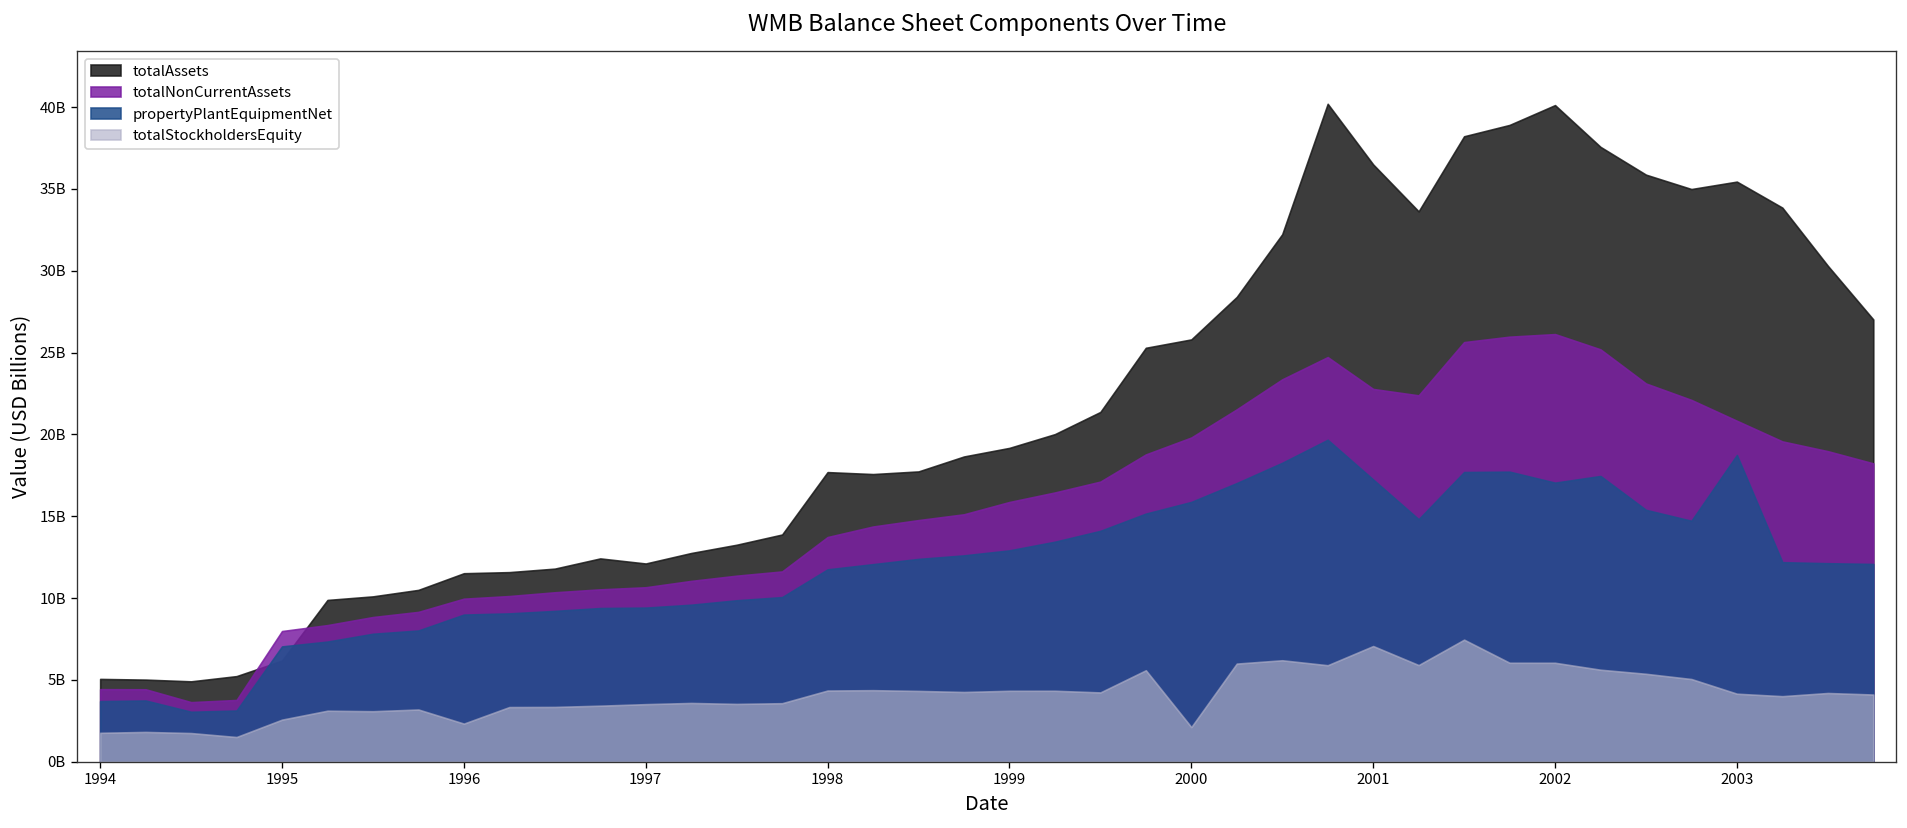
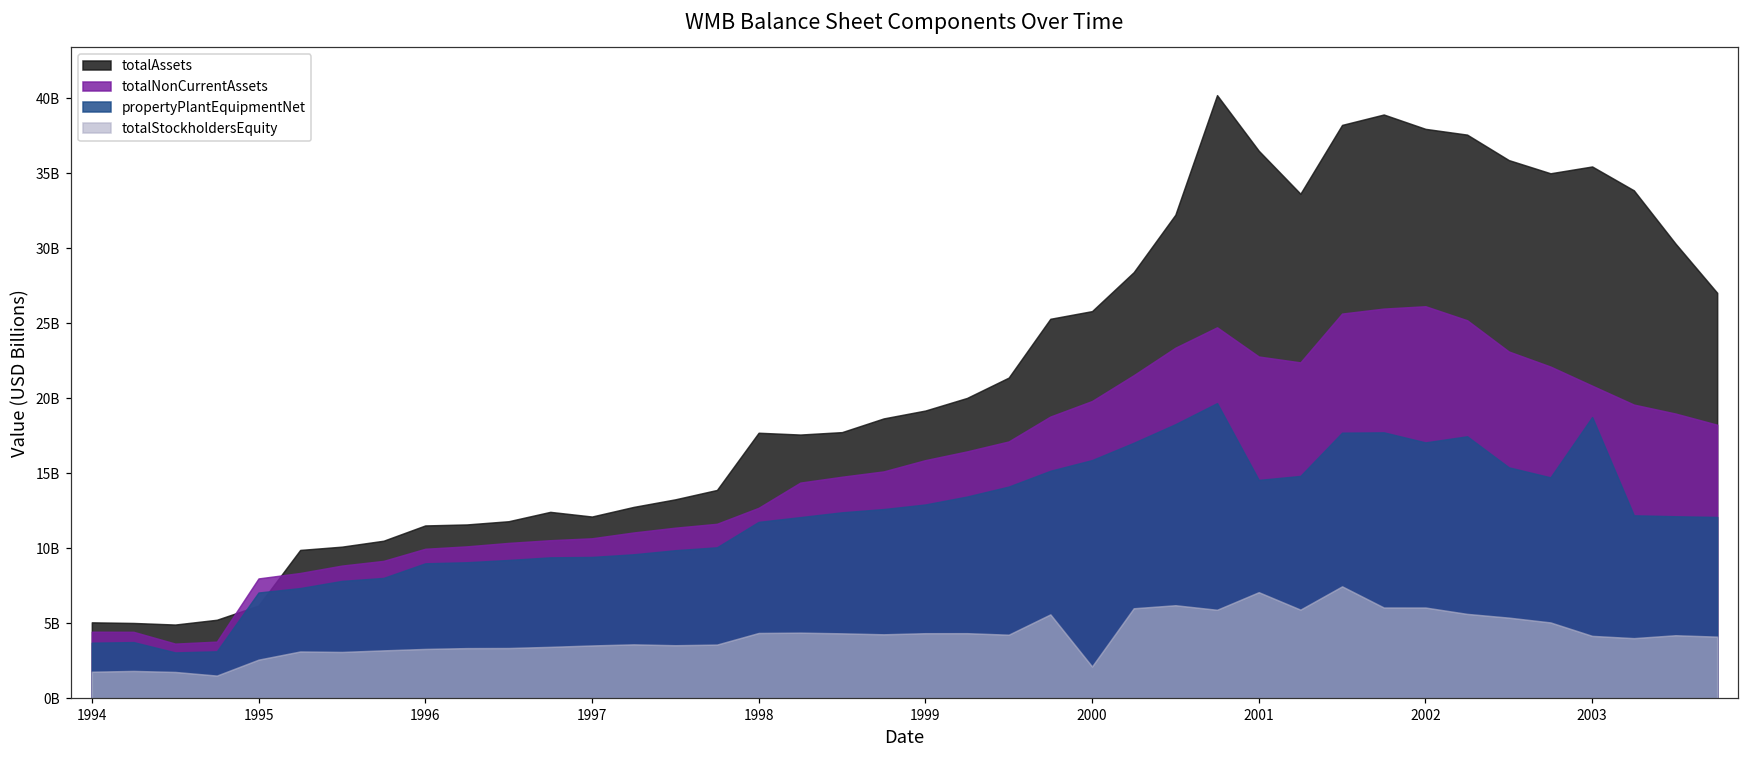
totalStockholdersEquity, 1996: 2300000000 -> 3300000000
totalNonCurrentAssets, 1998: 13700000000 -> 12700000000
propertyPlantEquipmentNet, 2001: 17200000000 -> 14500000000
totalAssets, 2002: 40100000000 -> 37900000000
